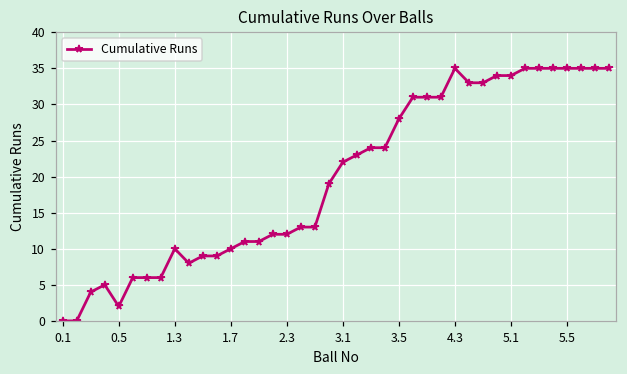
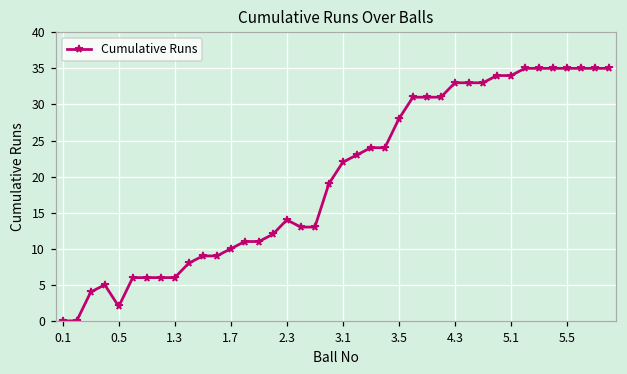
1.3: 10 -> 6
2.3: 12 -> 14
4.3: 35 -> 33
